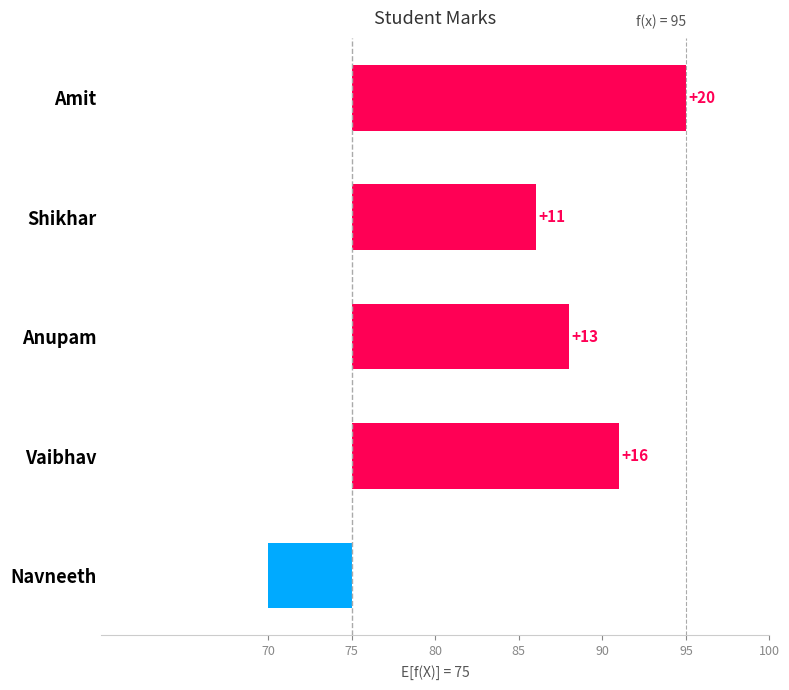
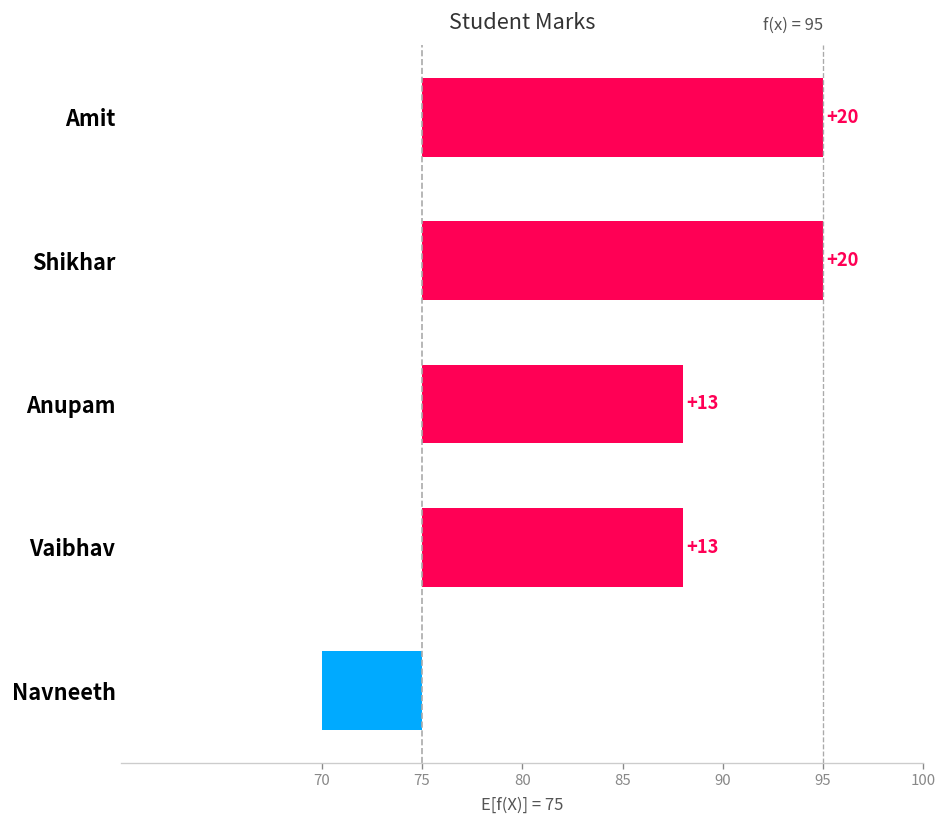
Shikhar: +11 -> +20
Vaibhav: +16 -> +13
